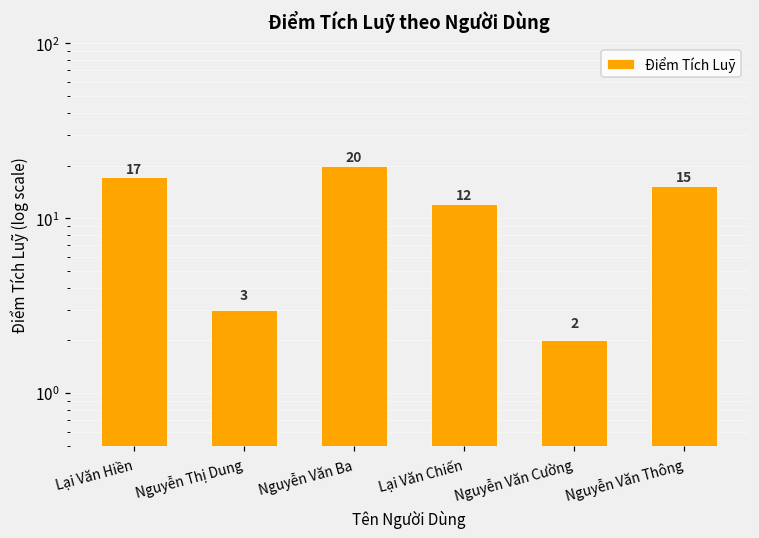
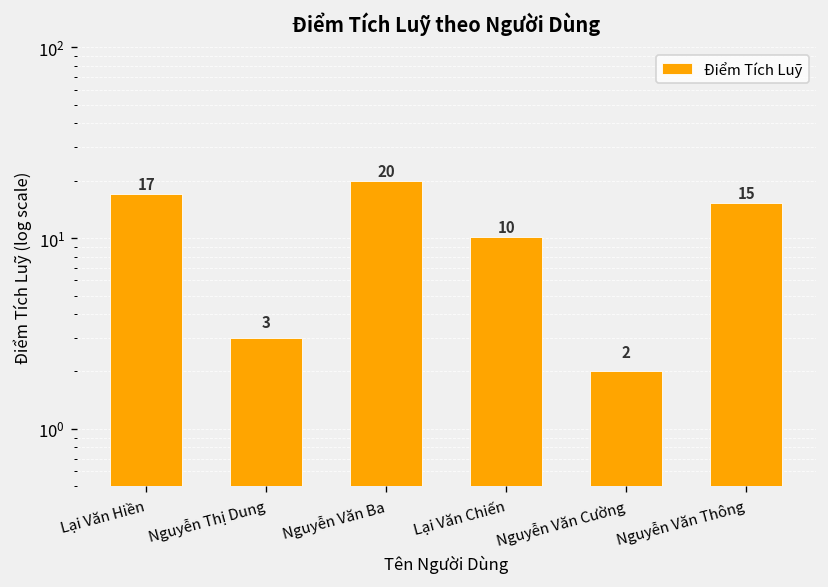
Lại Văn Chiến: 12 -> 10
